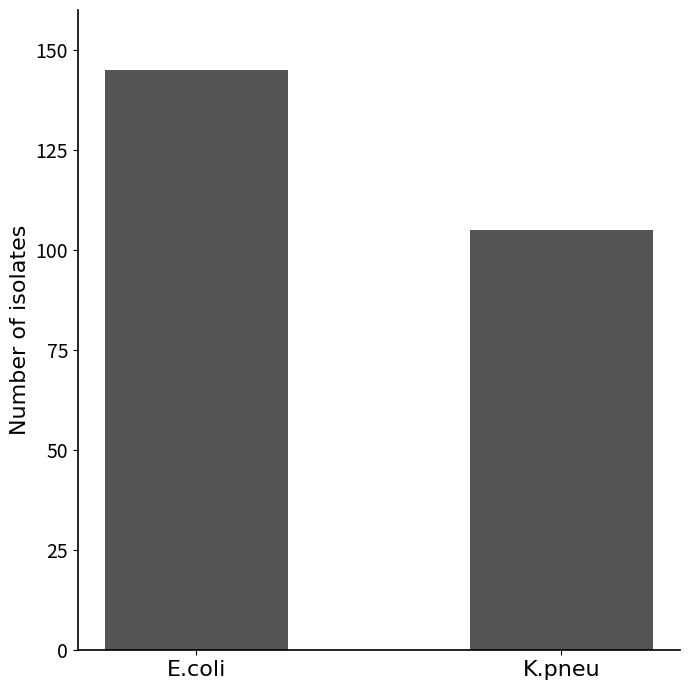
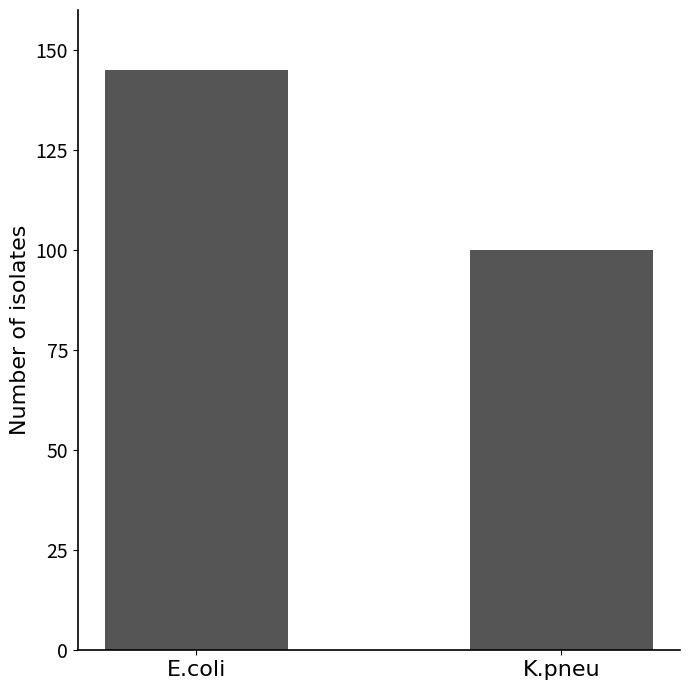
K.pneu: 105 -> 100
